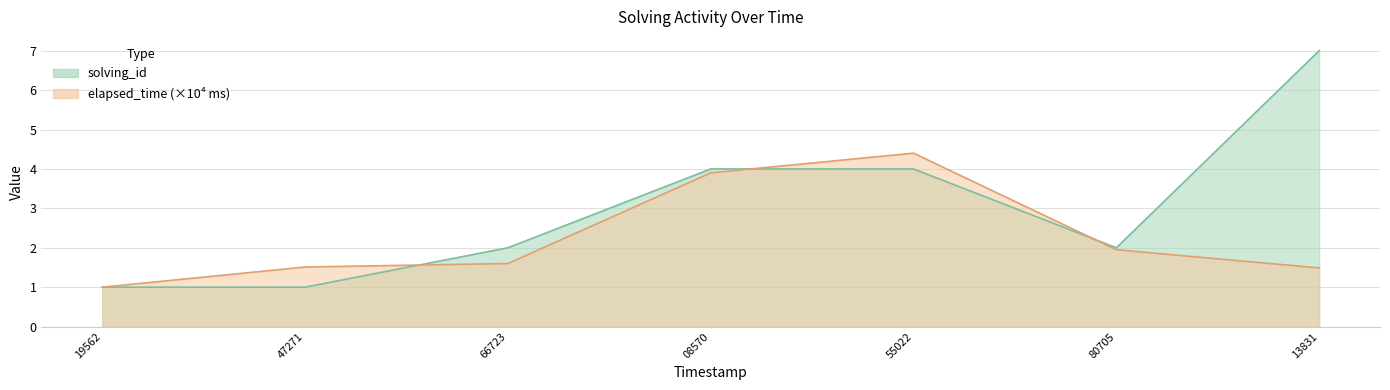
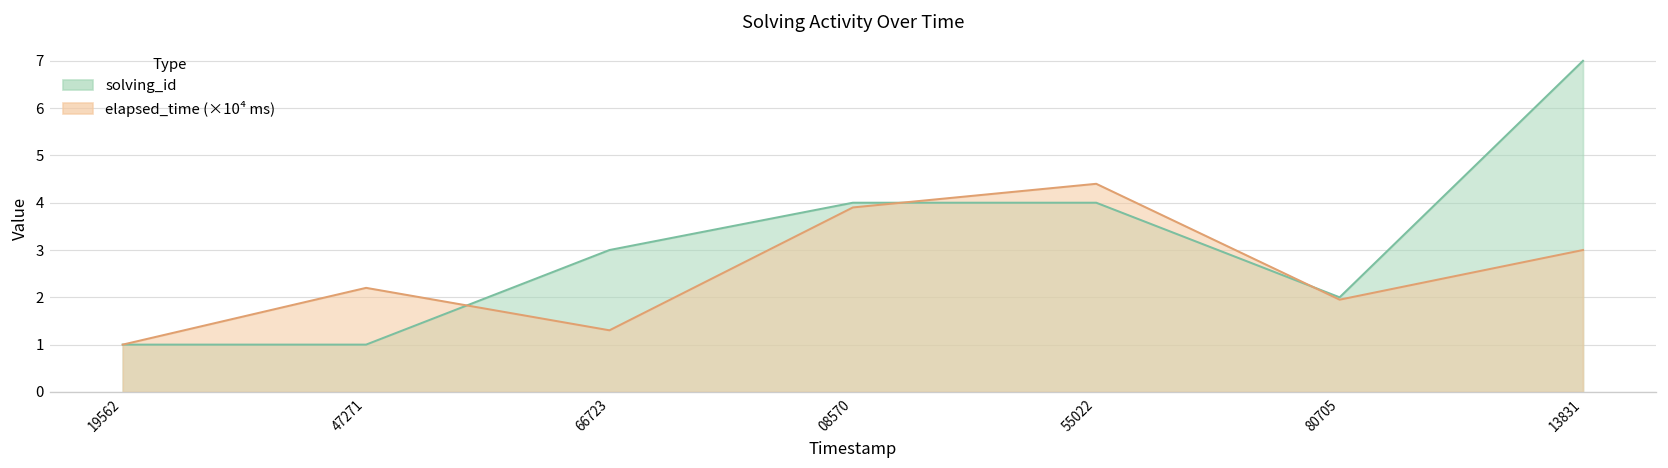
elapsed_time (×10⁴ ms), 47271: 1.5 -> 2.2
solving_id, 66723: 2 -> 3
elapsed_time (×10⁴ ms), 66723: 1.6 -> 1.3
elapsed_time (×10⁴ ms), 13831: 1.5 -> 3.0
